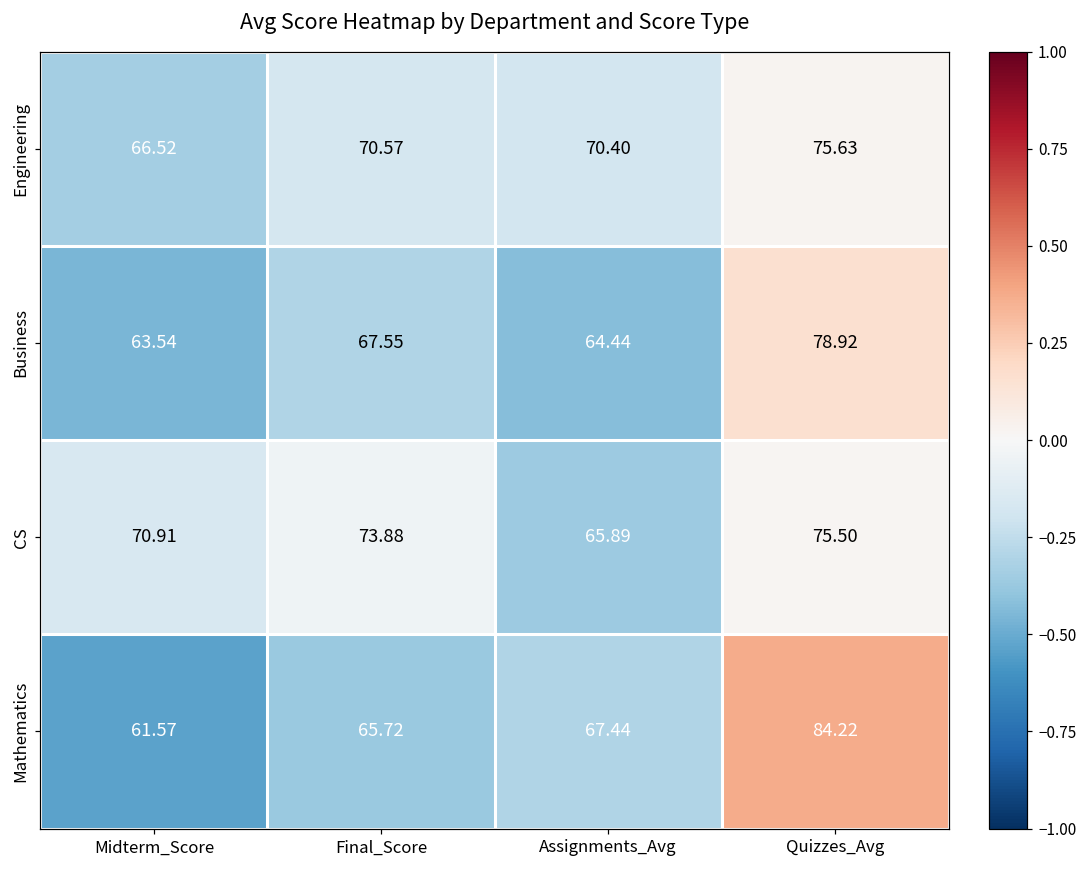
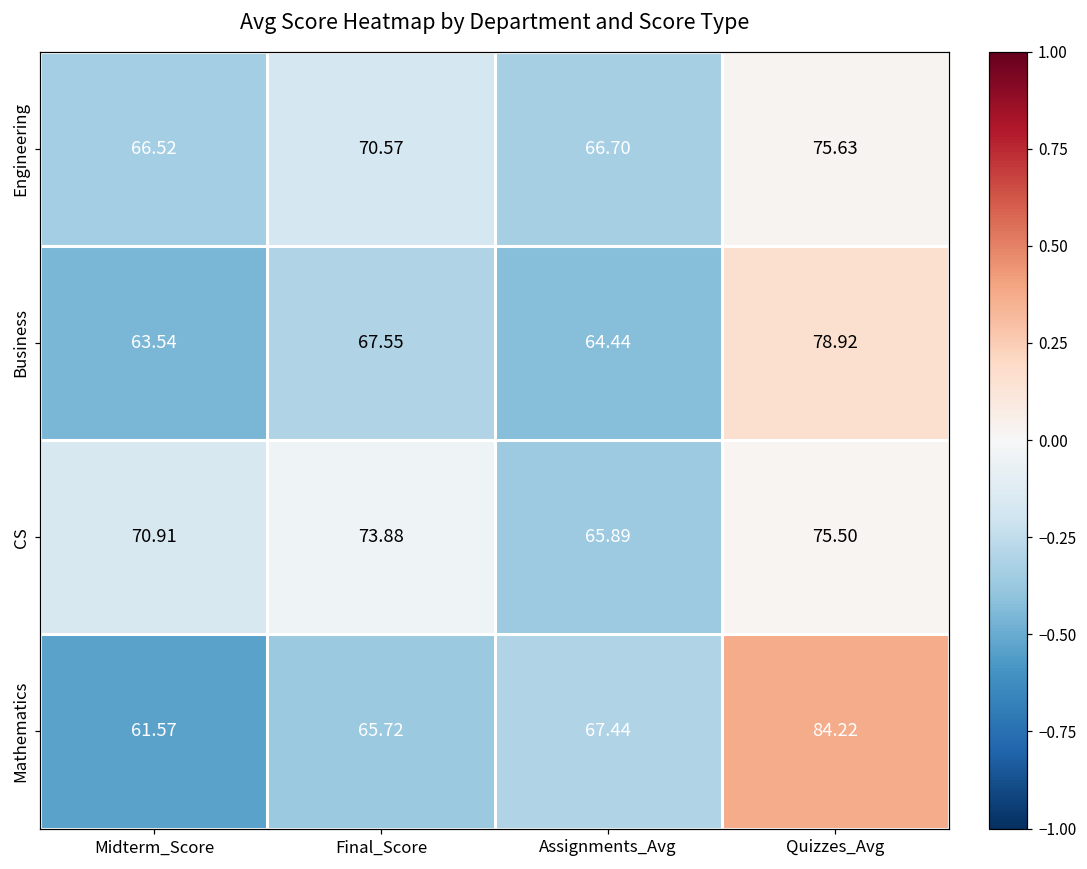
Engineering, Assignments_Avg: 70.40 -> 66.70
